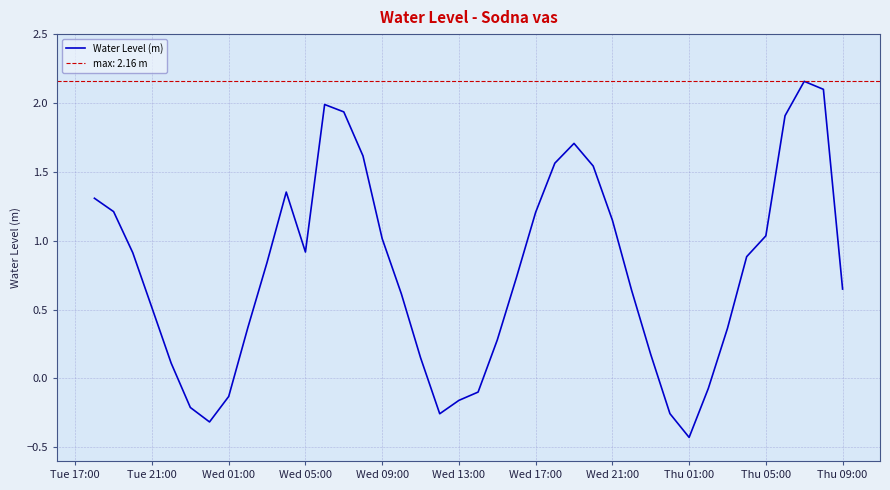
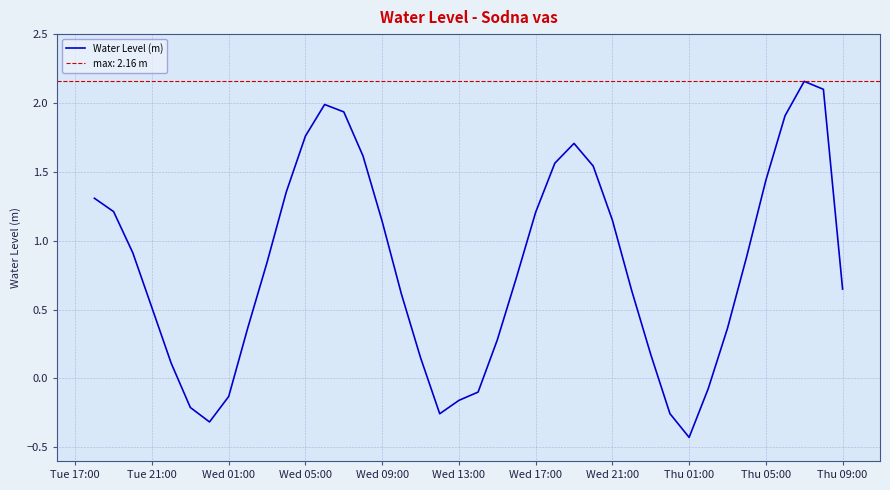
Wed 05:00: 0.92 -> 1.76
Wed 09:00: 1.01 -> 1.14
Thu 05:00: 1.03 -> 1.44
